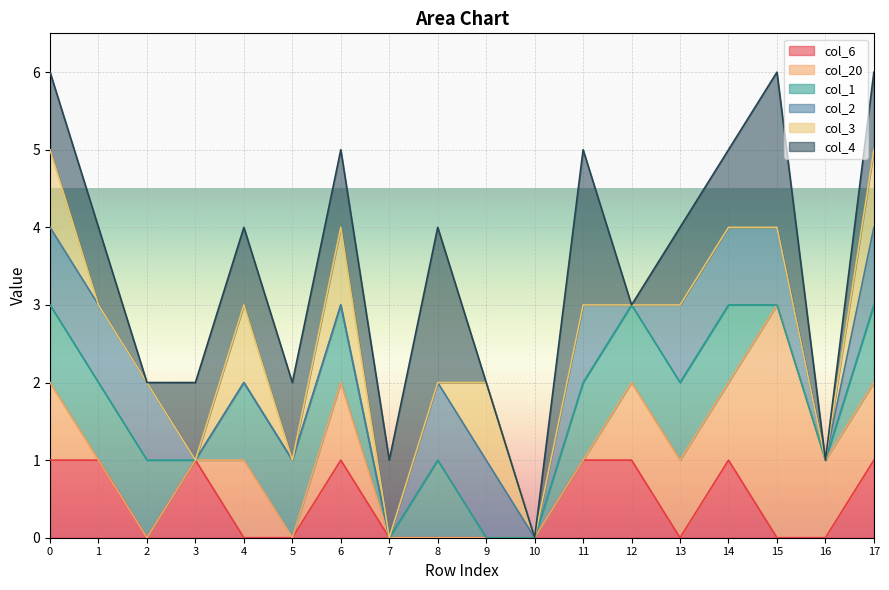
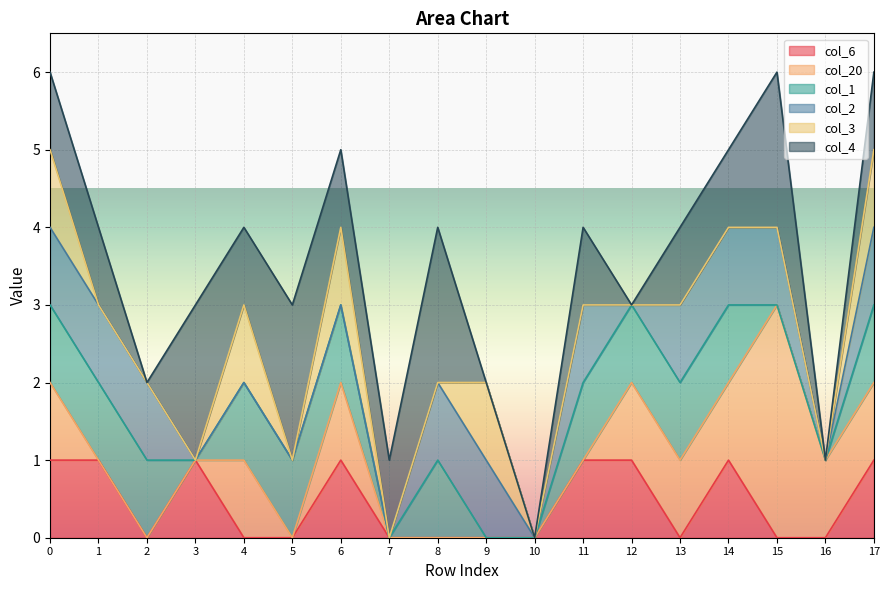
col_4, 3: 1 -> 2
col_4, 5: 1 -> 2
col_4, 11: 2 -> 1
